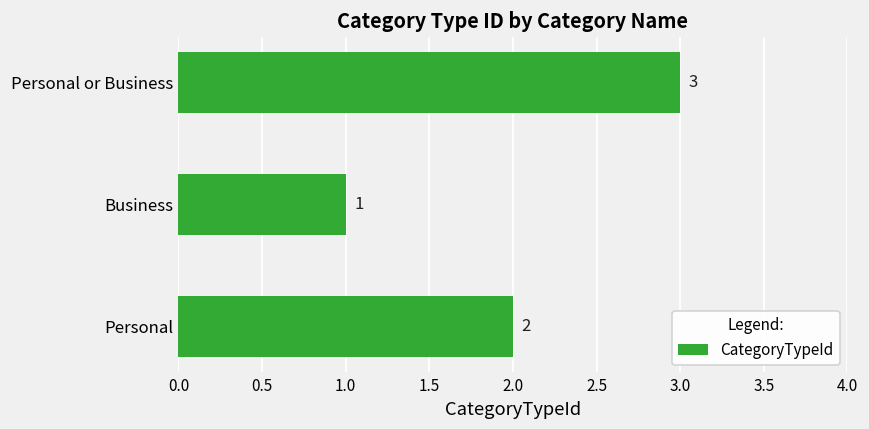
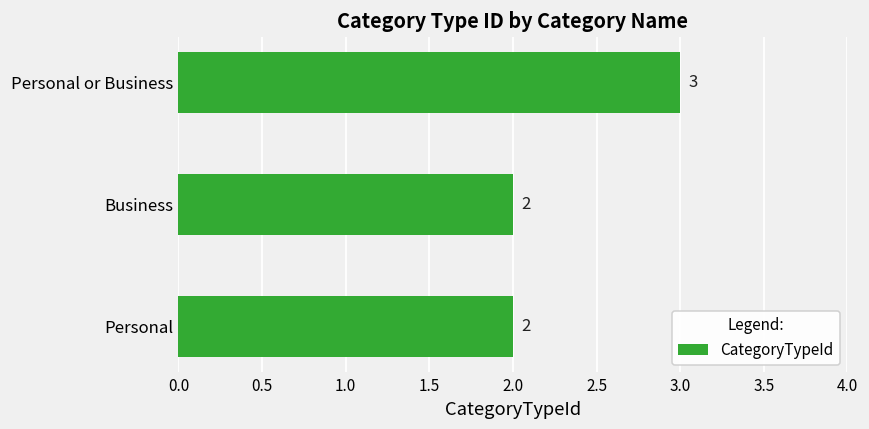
Business: 1 -> 2
